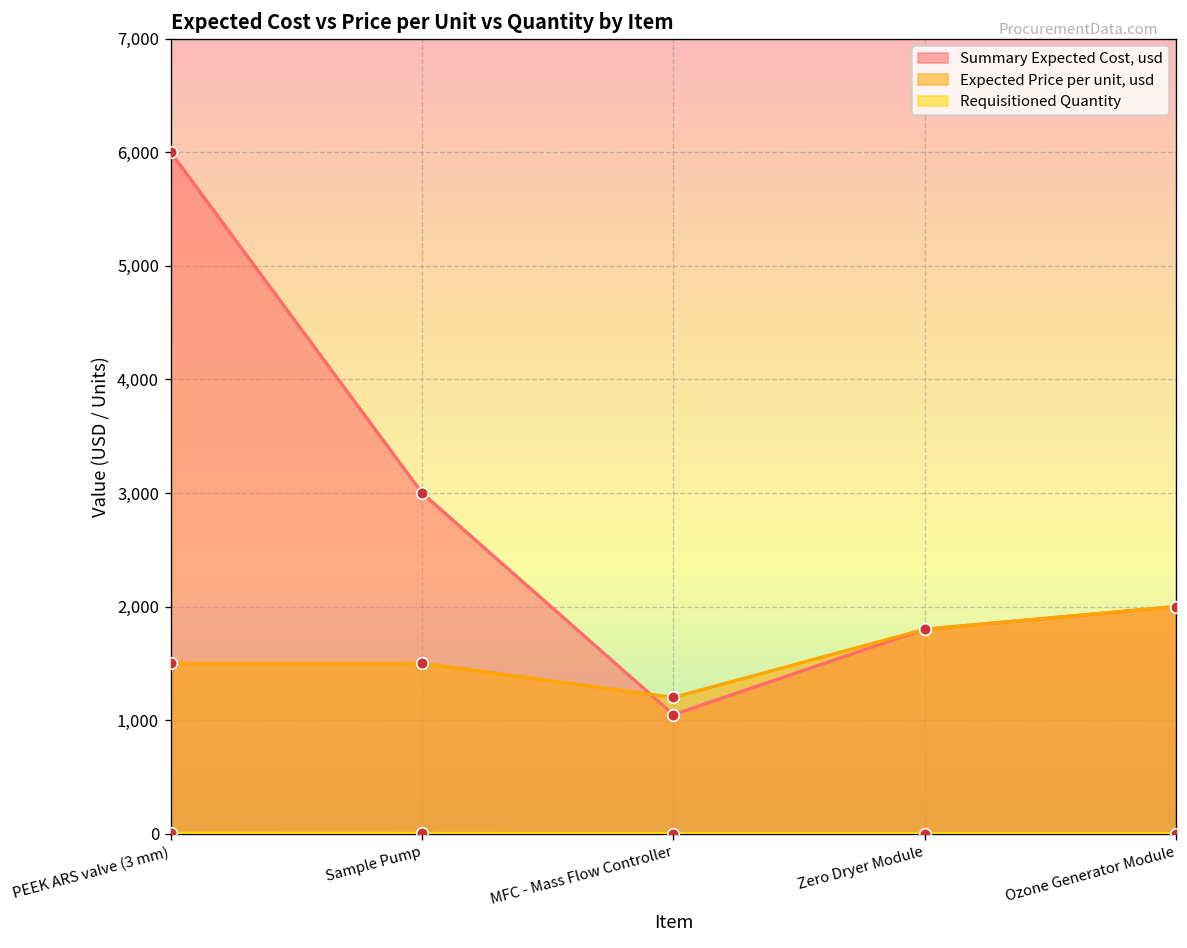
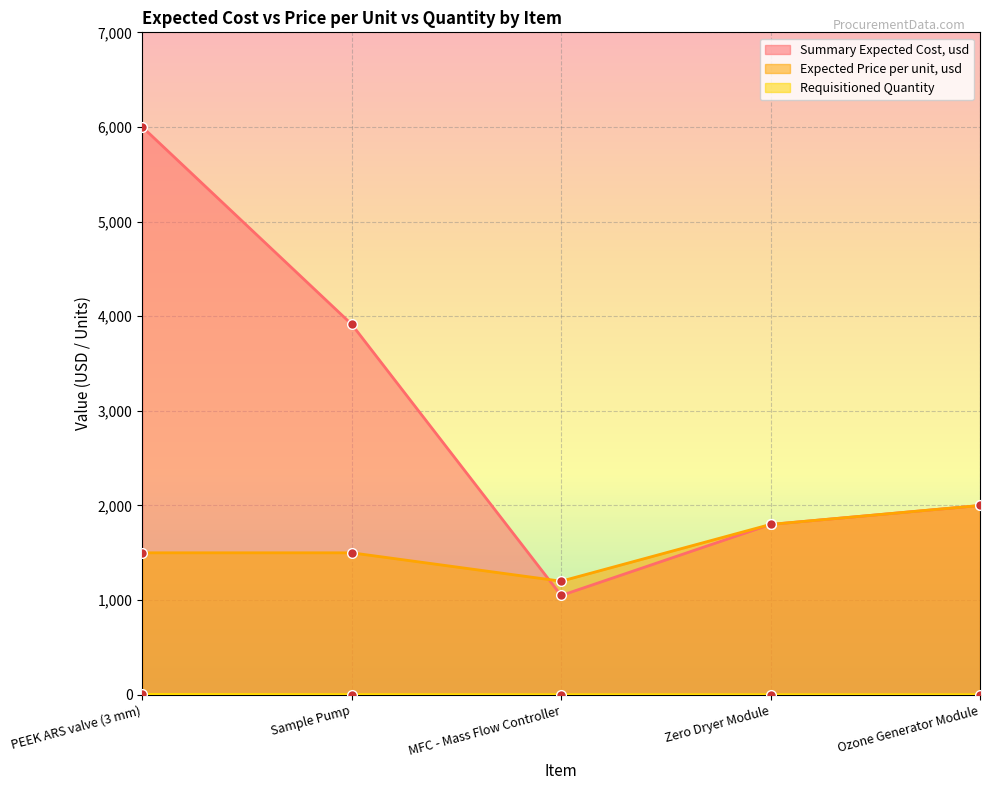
Summary Expected Cost, usd, Sample Pump: 3,000 -> 3,900
